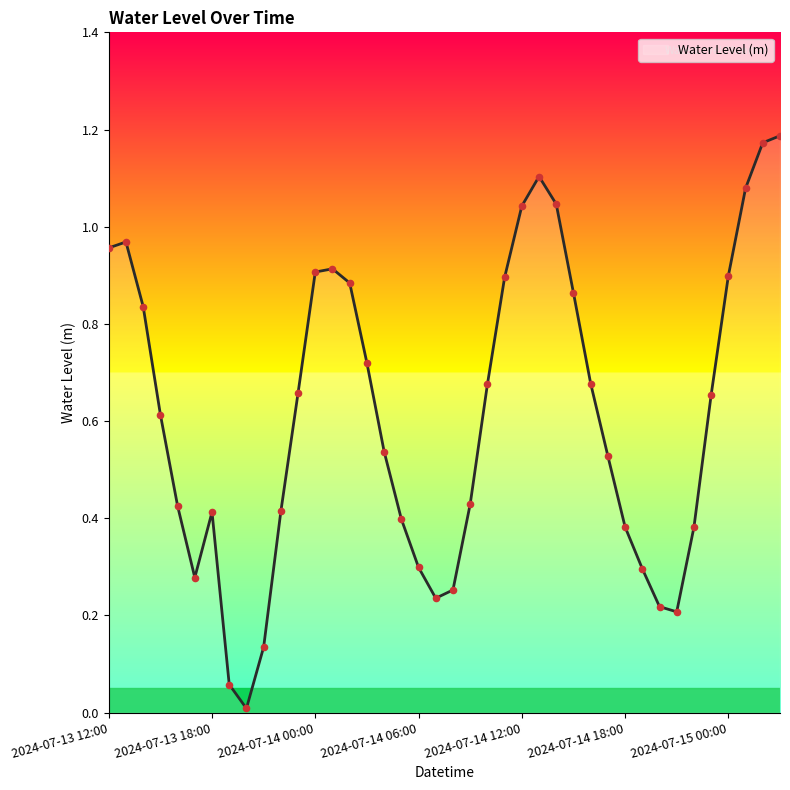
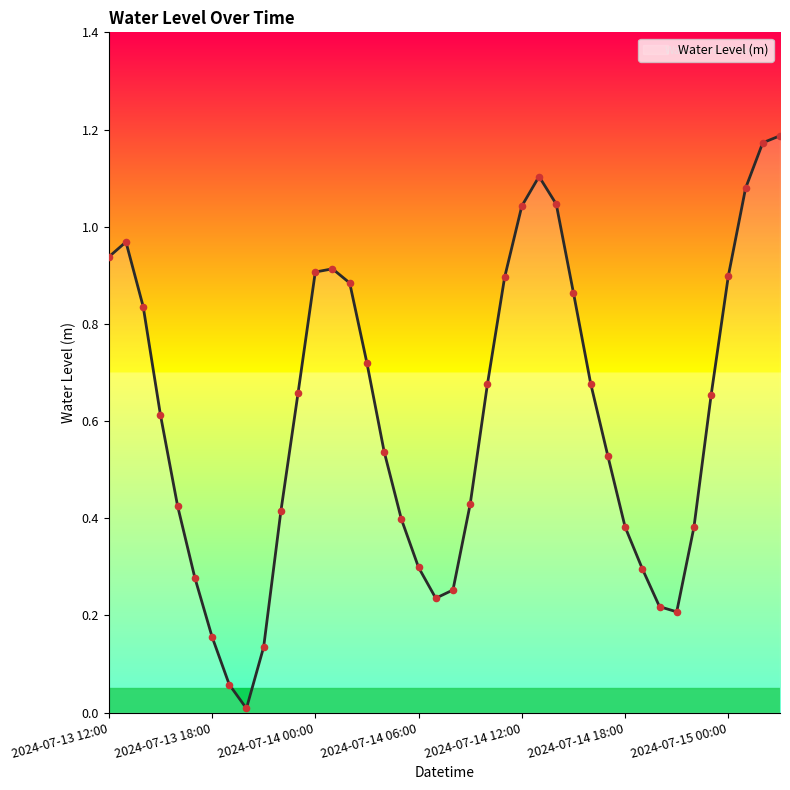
2024-07-13 12:00: 0.96 -> 0.94
2024-07-13 18:00: 0.41 -> 0.16
